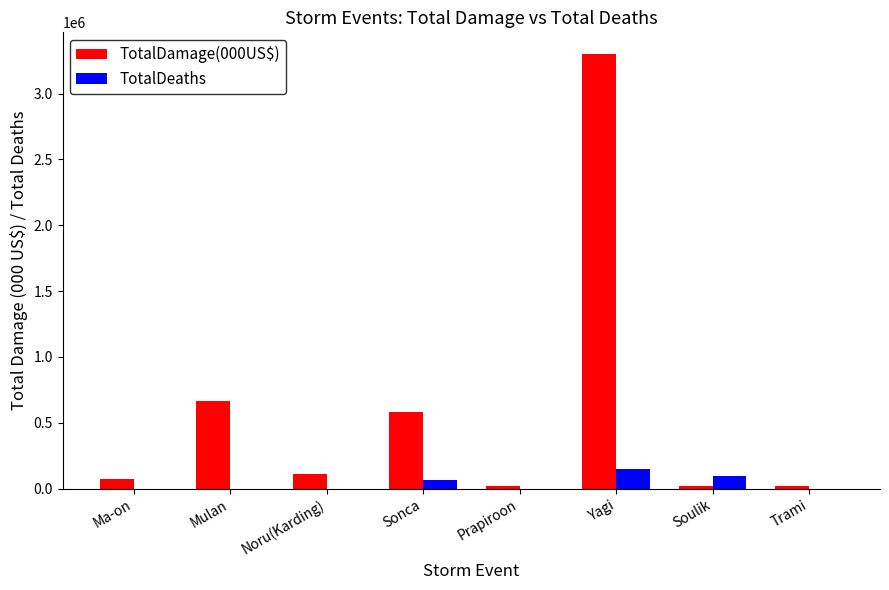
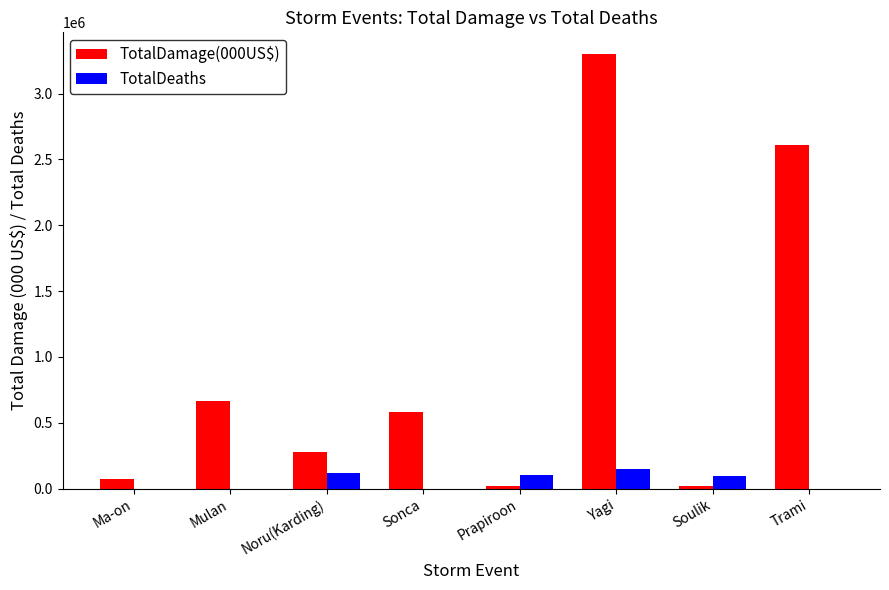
TotalDamage(000US$), Noru(Karding): 110000 -> 280000
TotalDeaths, Noru(Karding): 0 -> 120000
TotalDeaths, Sonca: 70000 -> 0
TotalDeaths, Prapiroon: 0 -> 110000
TotalDamage(000US$), Trami: 20000 -> 2610000
